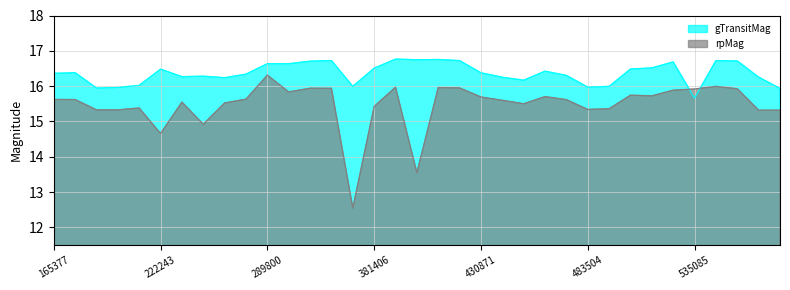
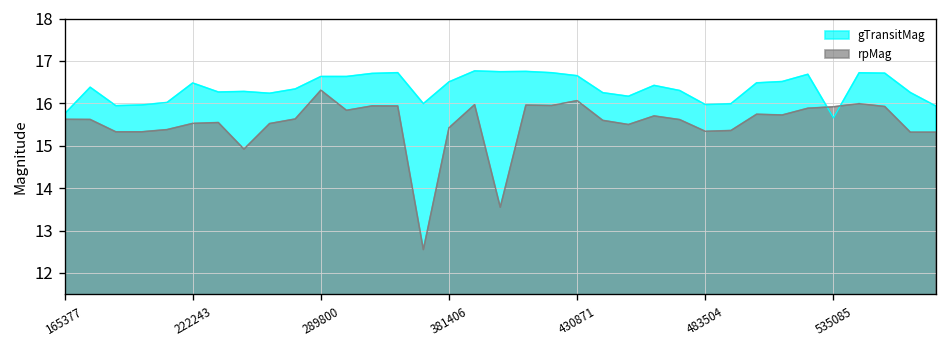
gTransitMag, 165377: 16.4 -> 15.8
rpMag, 222243: 14.7 -> 15.5
gTransitMag, 430871: 16.4 -> 16.7
rpMag, 430871: 15.7 -> 16.1
